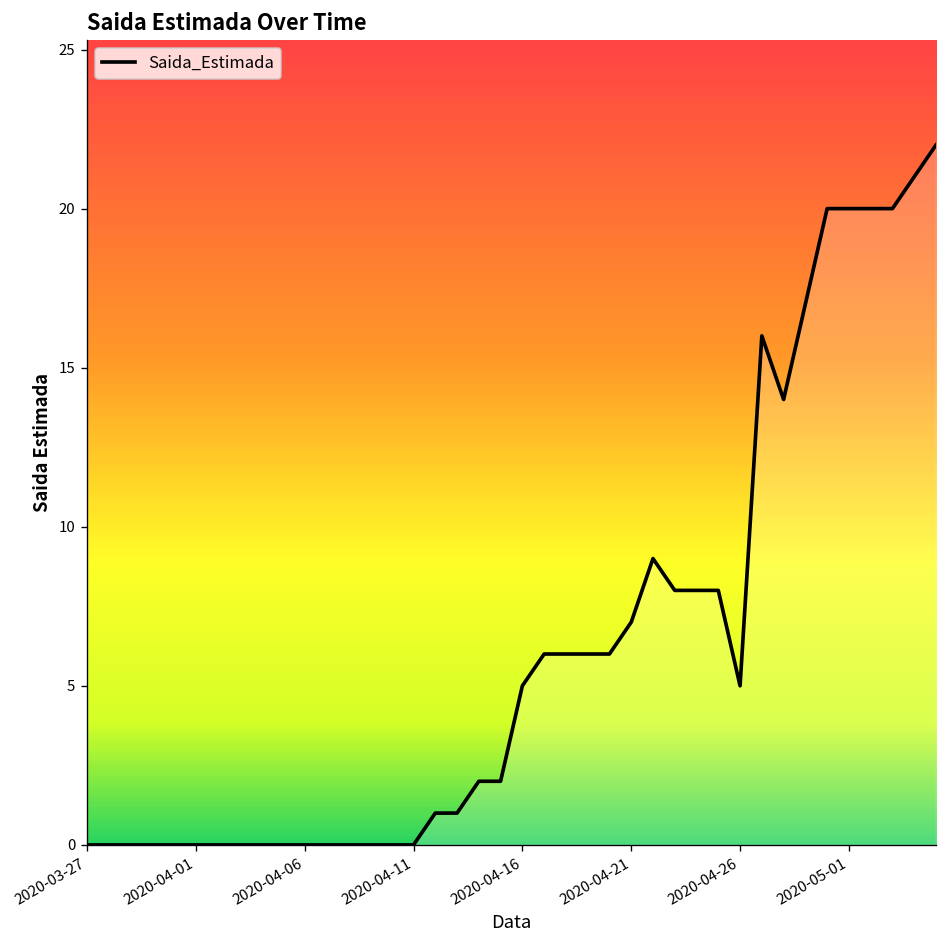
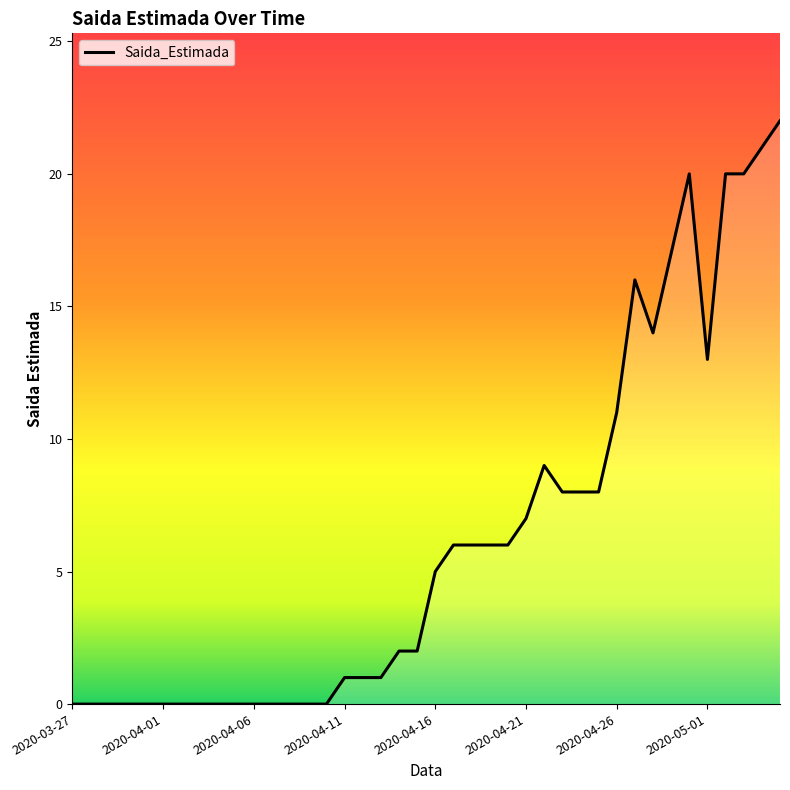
2020-04-11: 0 -> 1
2020-04-26: 5 -> 11
2020-05-01: 20 -> 13
